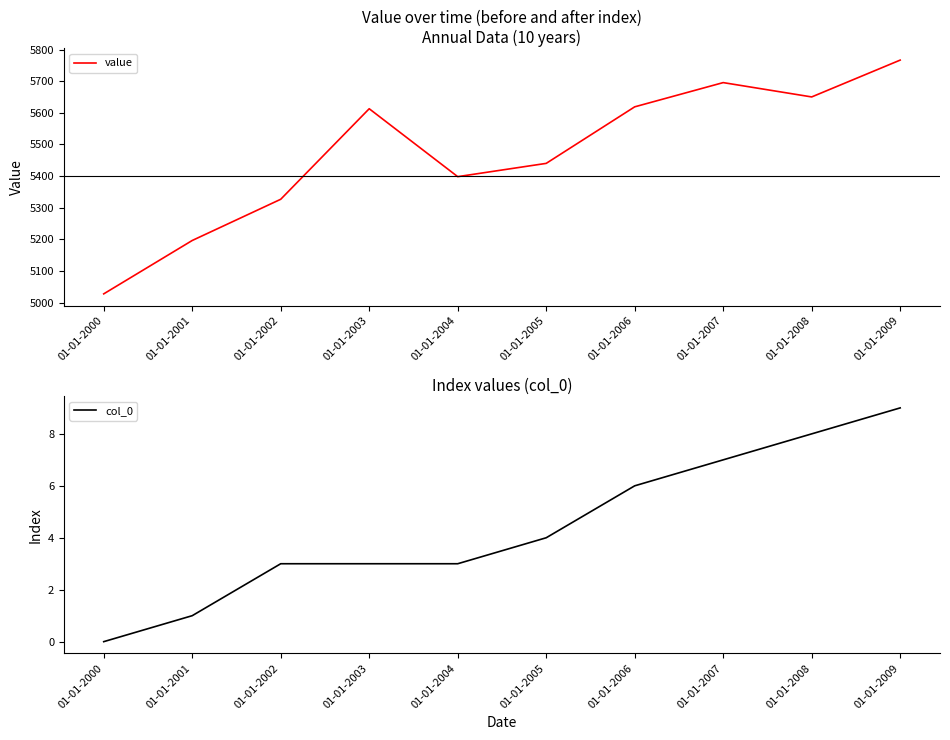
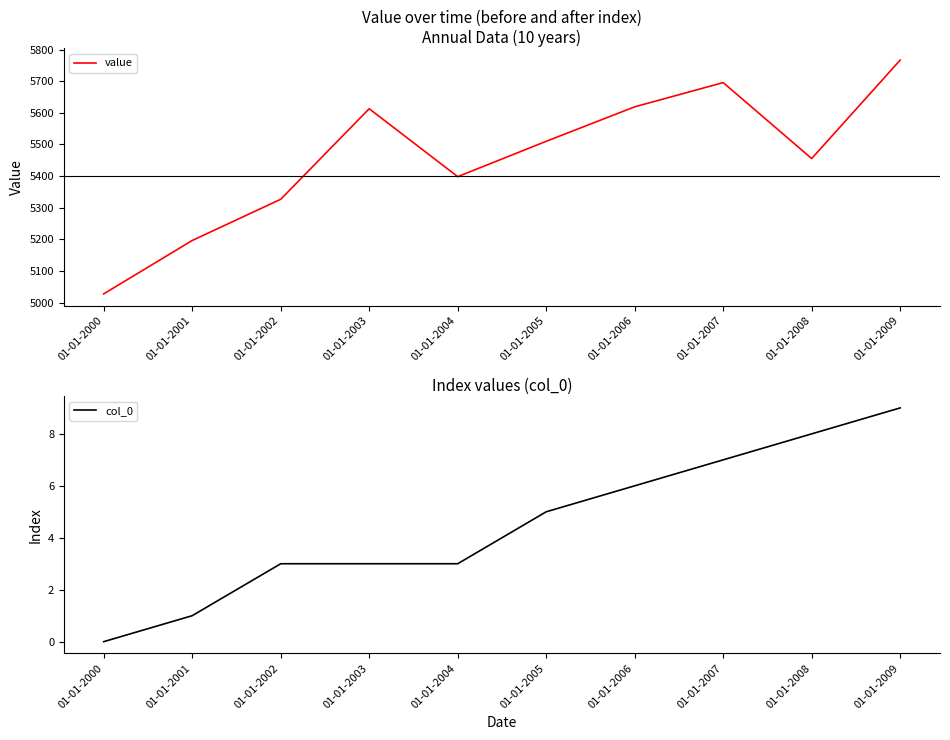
Value over time (before and after index) Annual Data (10 years), 01-01-2005: 5440 -> 5510
Value over time (before and after index) Annual Data (10 years), 01-01-2008: 5650 -> 5460
Index values (col_0), 01-01-2005: 4 -> 5
